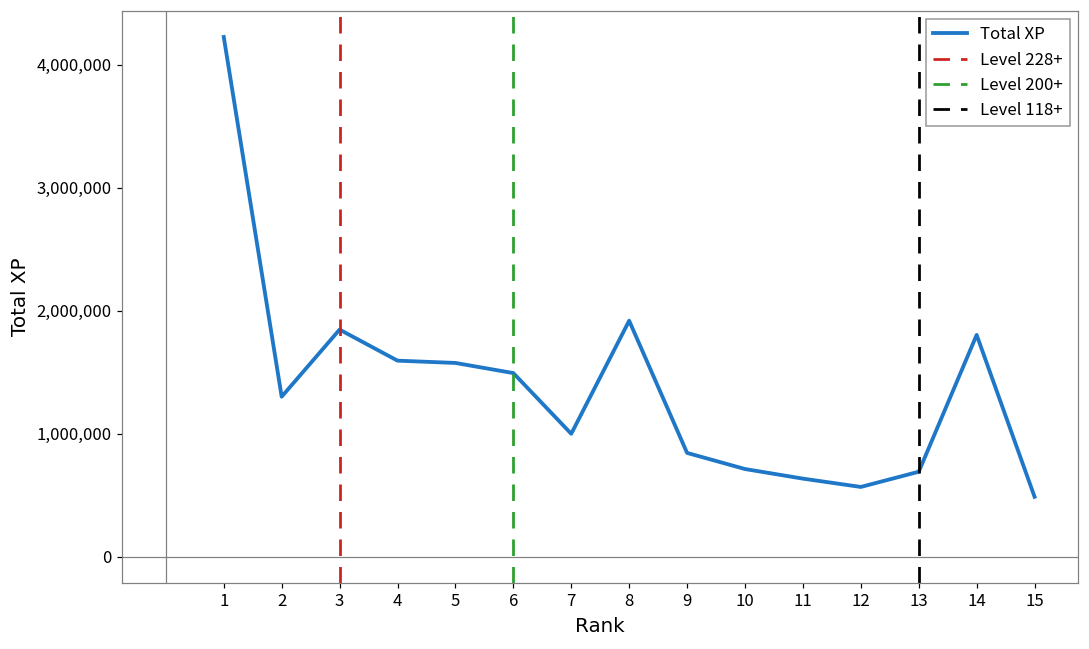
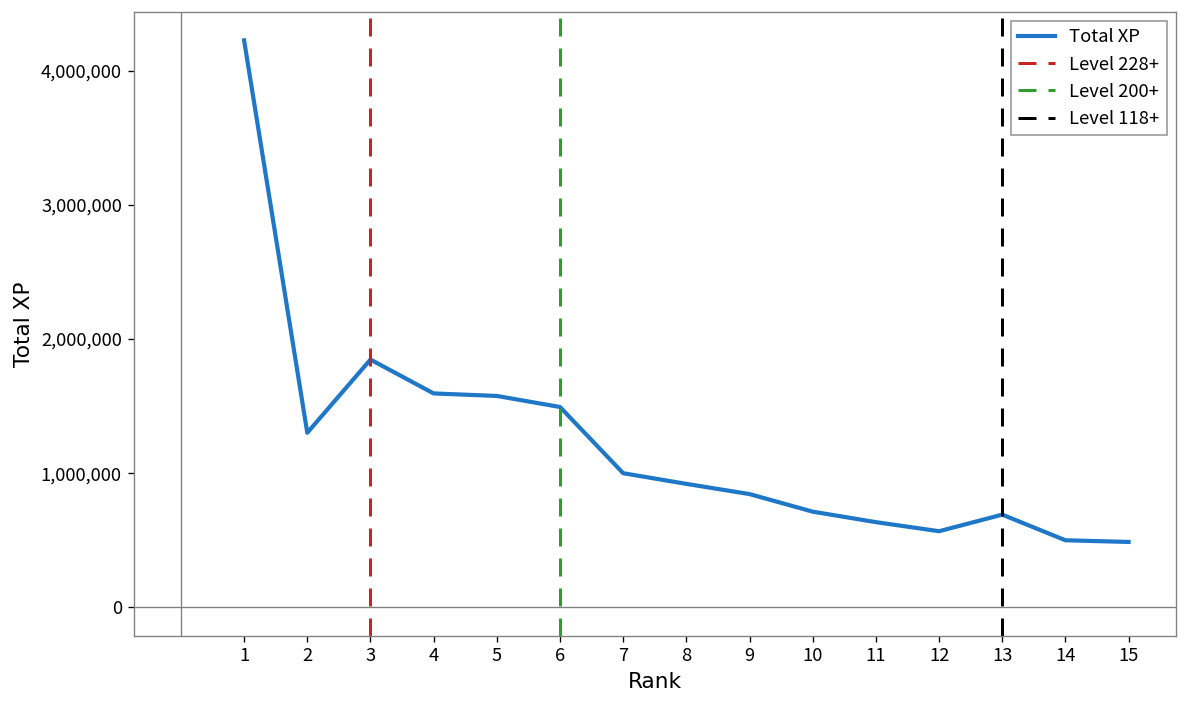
8: 1,920,000 -> 920,000
14: 1,800,000 -> 500,000
